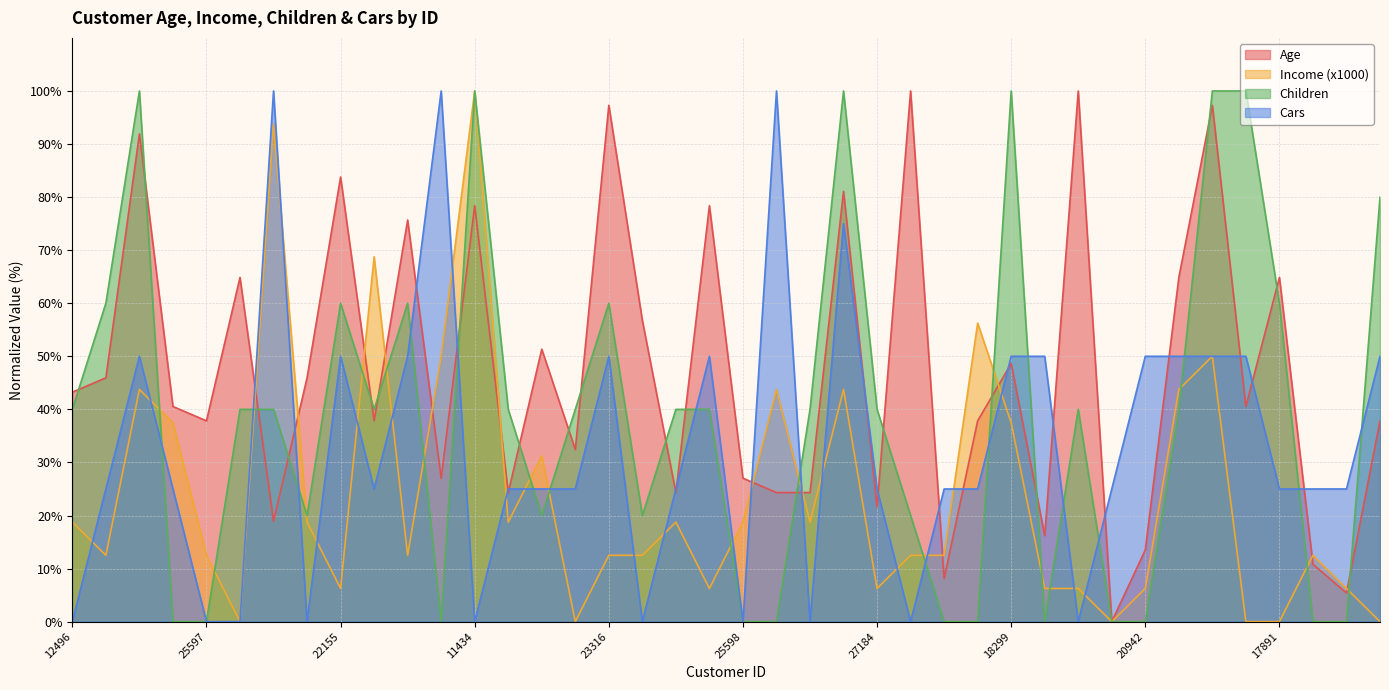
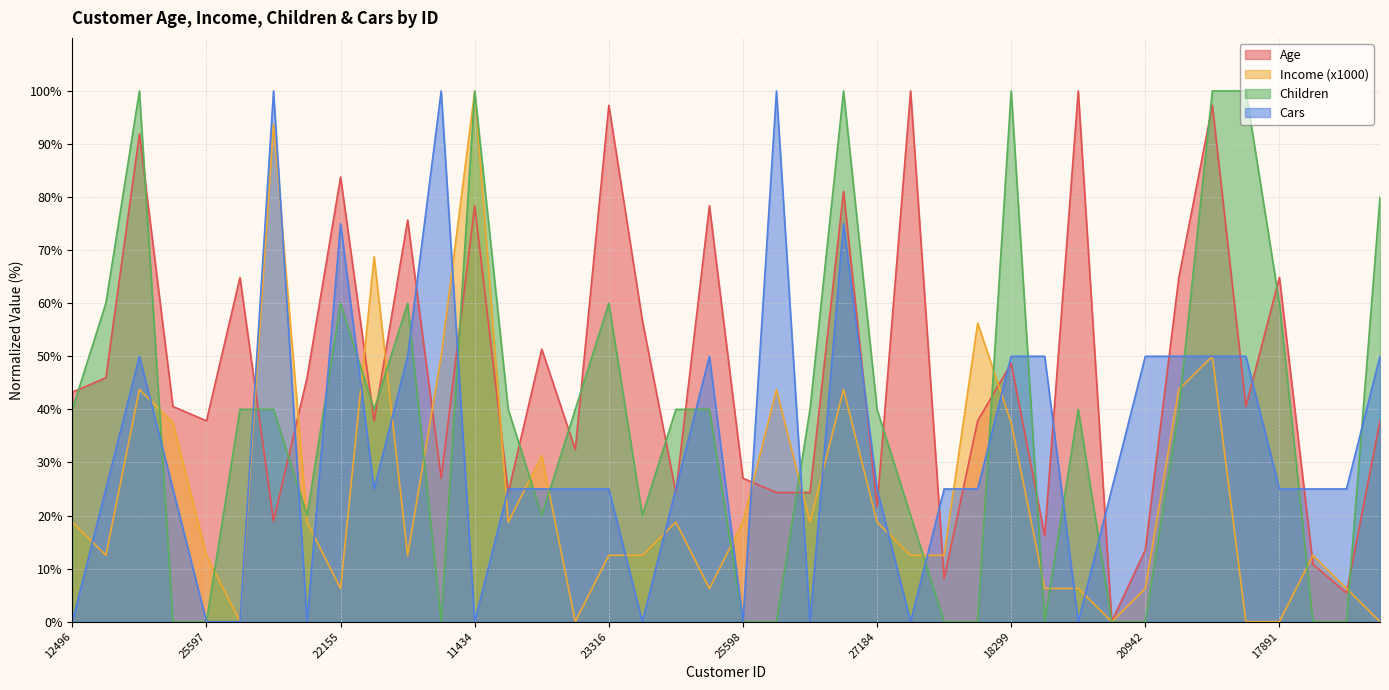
Cars, 22155: 50% -> 75%
Cars, 23316: 50% -> 25%
Income (x1000), 27184: 6% -> 19%
